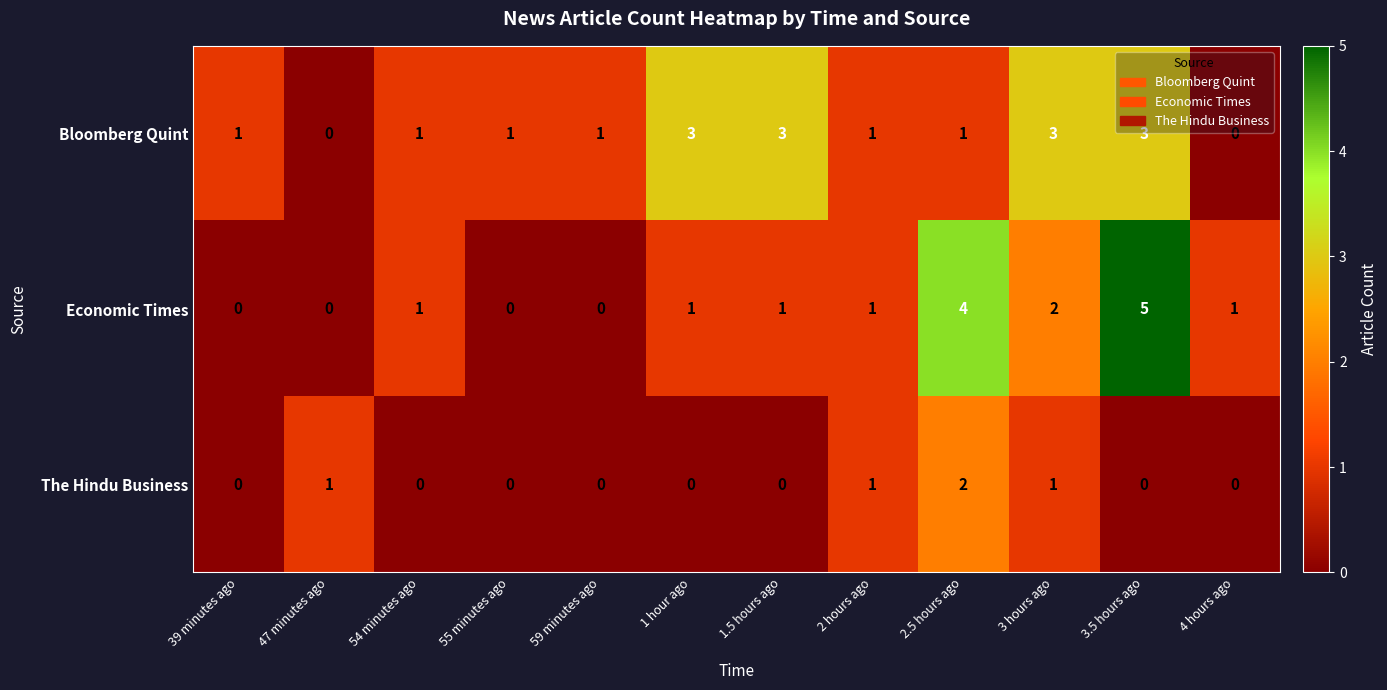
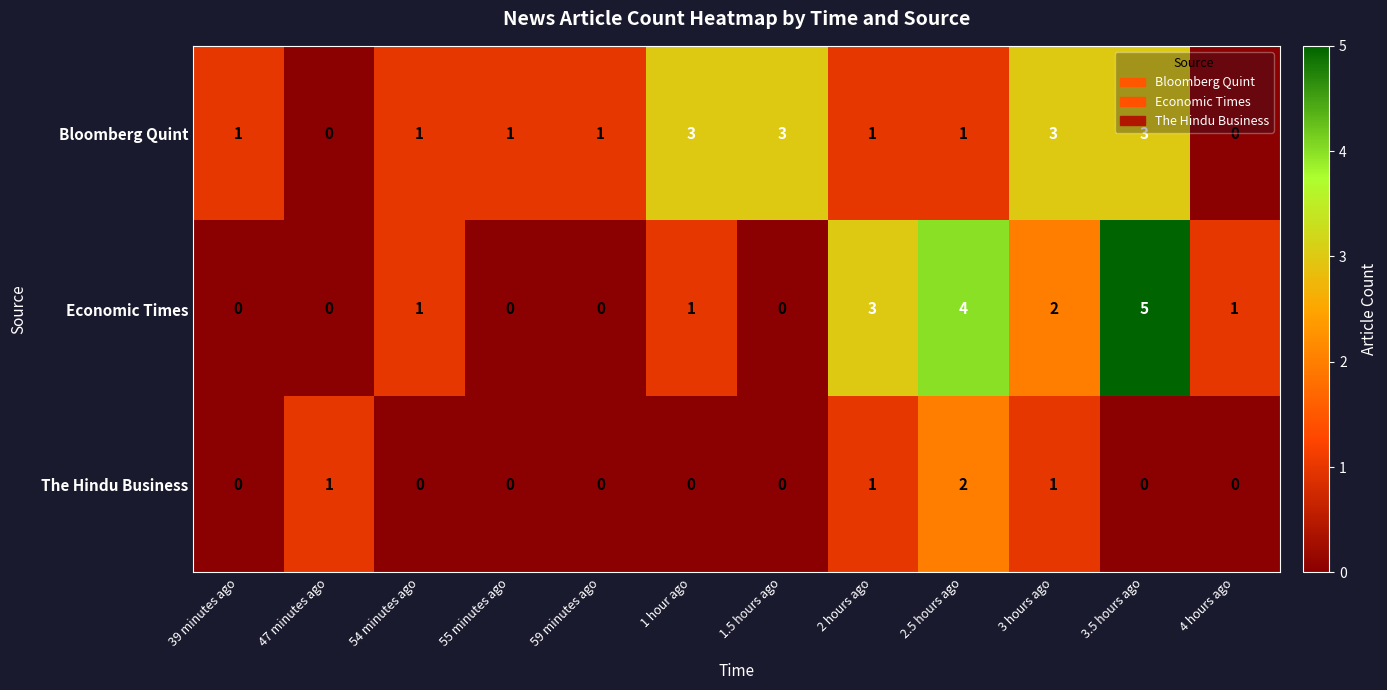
Economic Times, 1.5 hours ago: 1 -> 0
Economic Times, 2 hours ago: 1 -> 3
